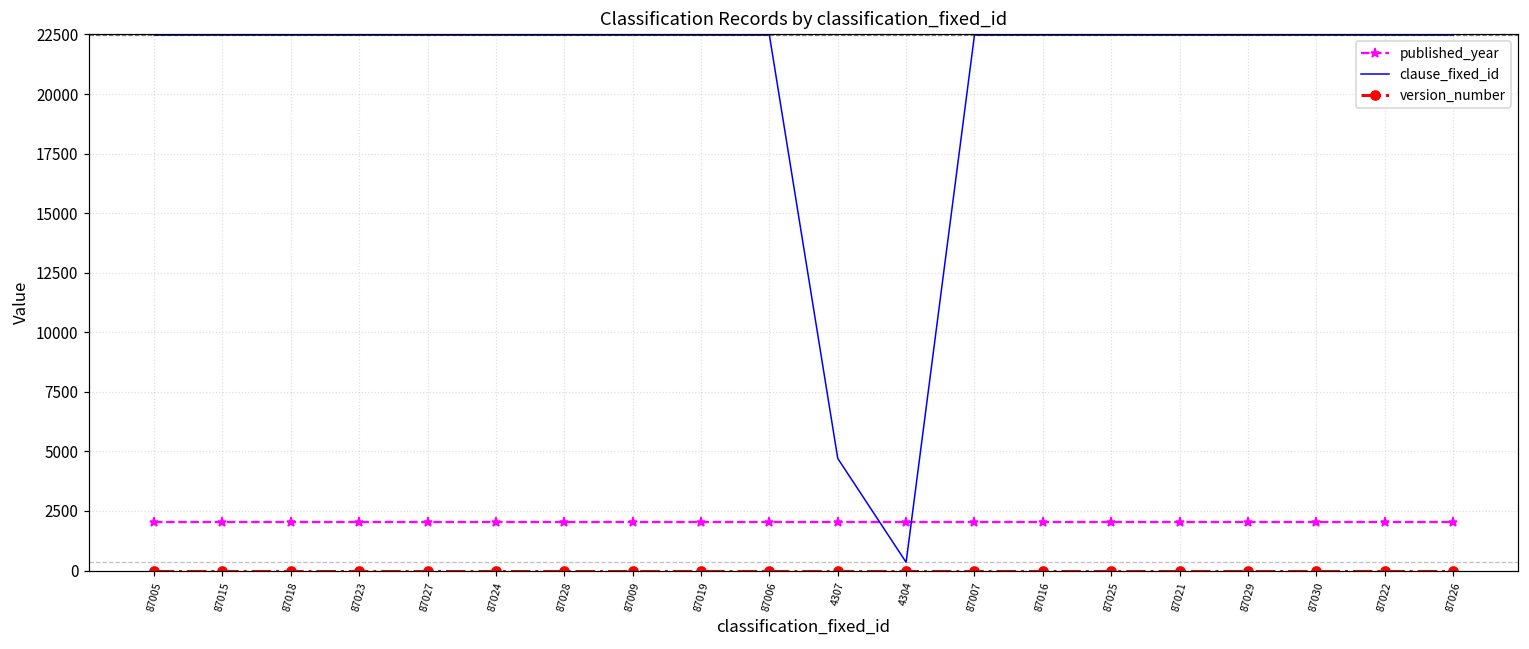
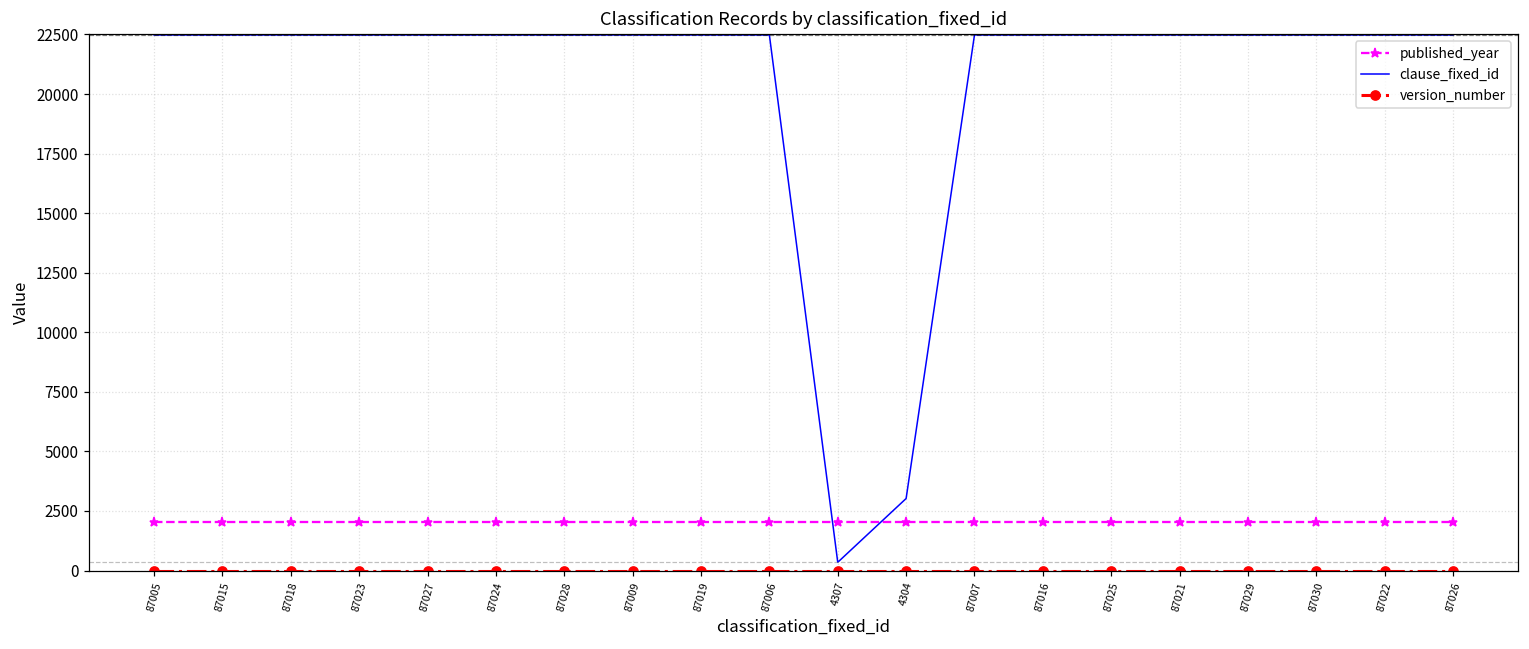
clause_fixed_id, 4307: 4700 -> 300
clause_fixed_id, 4304: 300 -> 3000
